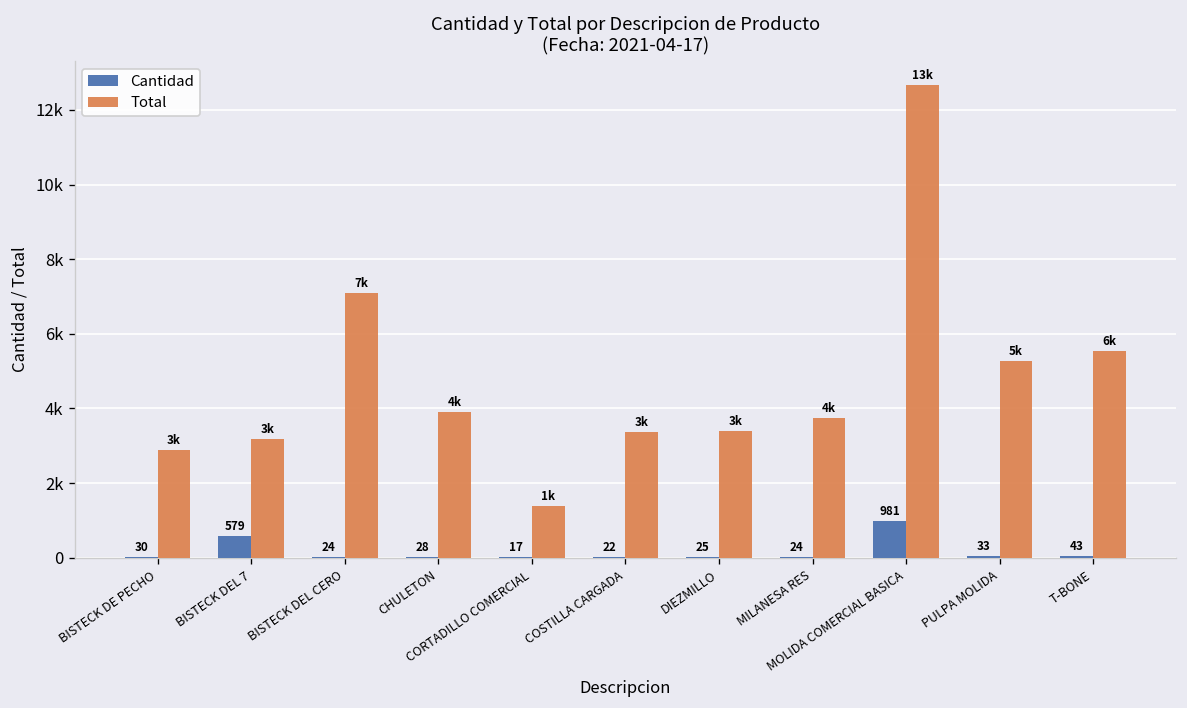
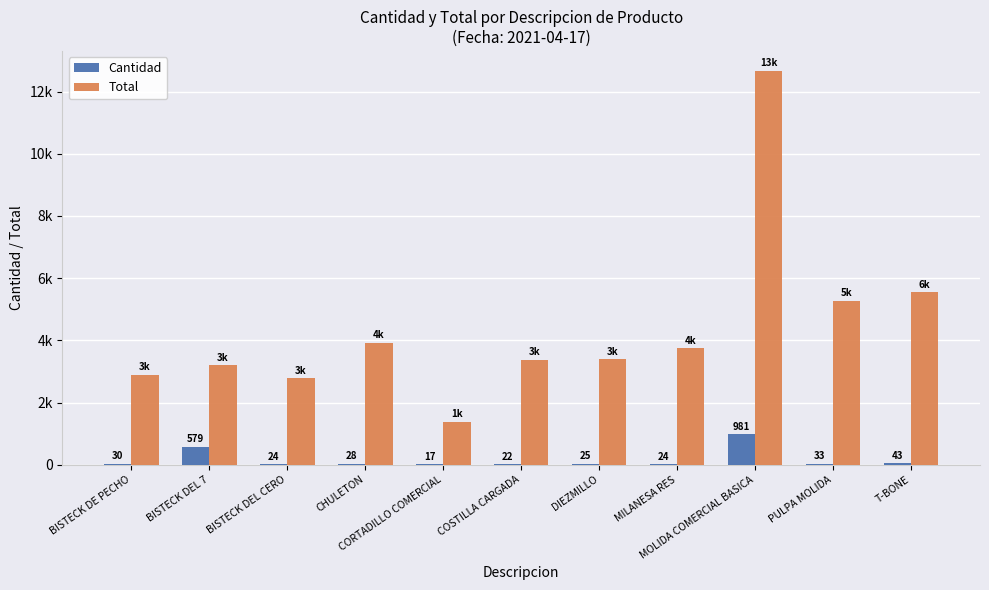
Total, BISTECK DEL CERO: 7k -> 3k
